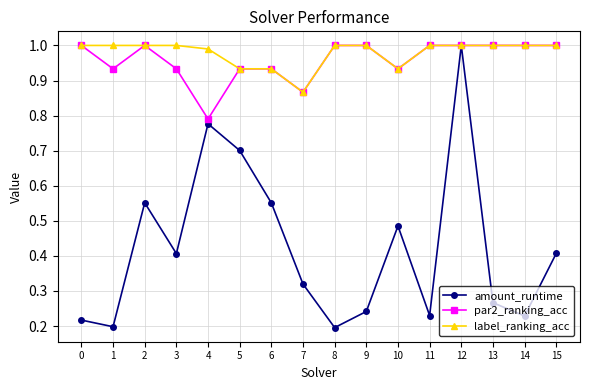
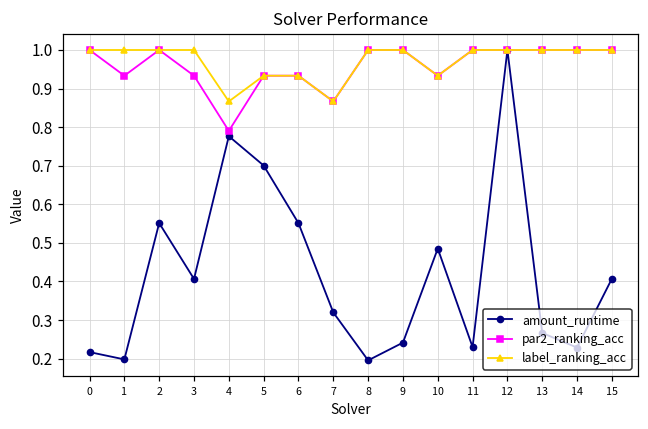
label_ranking_acc, 4: 0.99 -> 0.87
